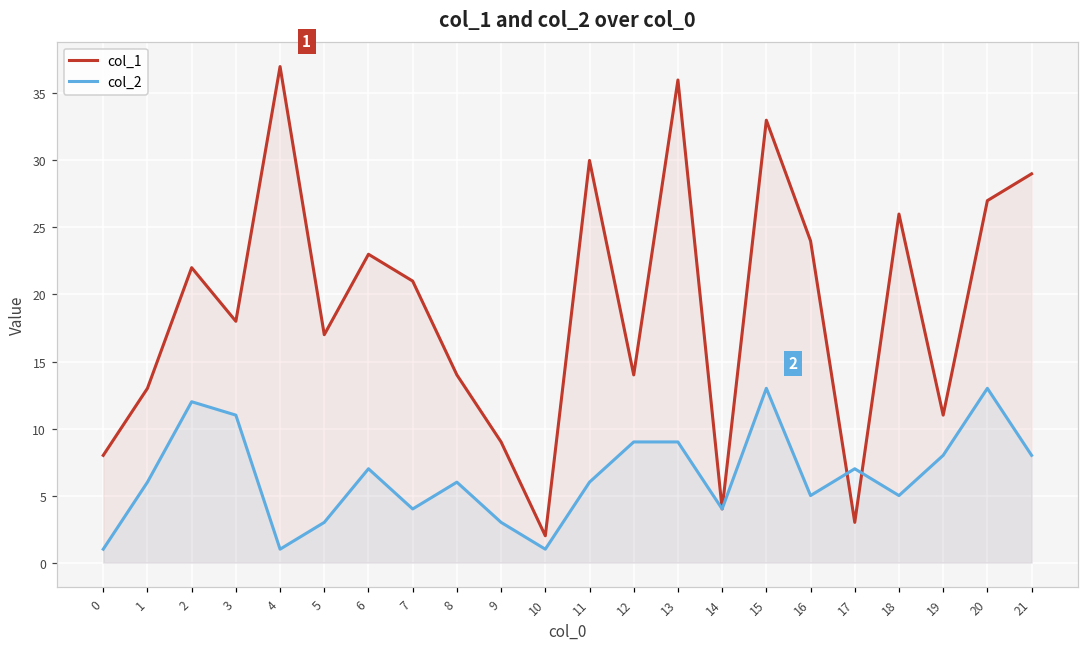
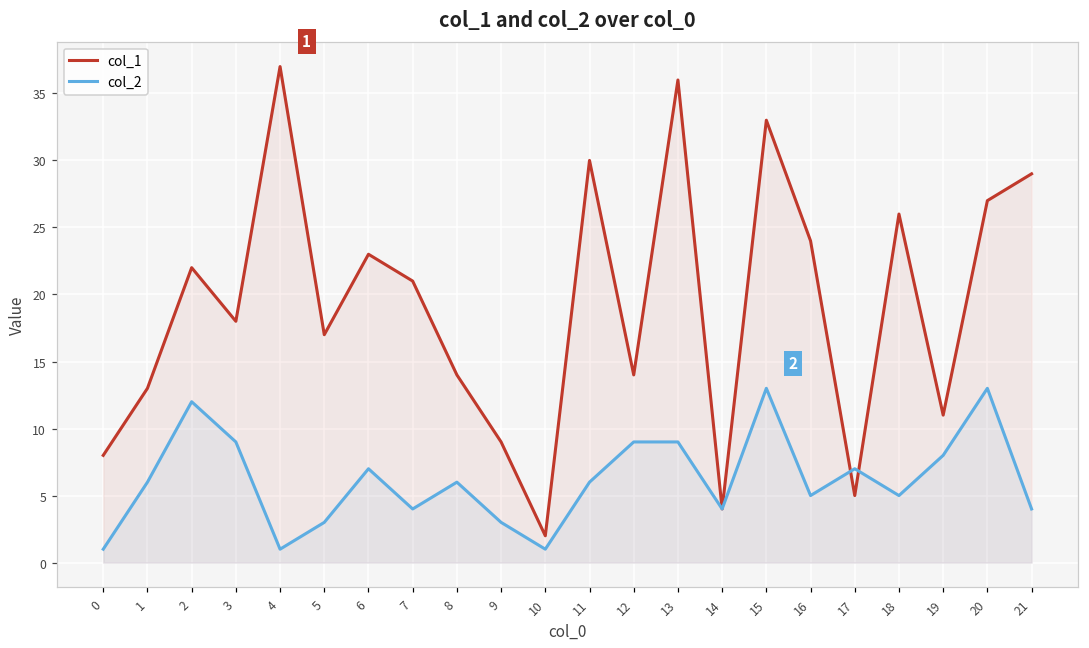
col_2, 3: 11 -> 9
col_1, 17: 3 -> 5
col_2, 21: 8 -> 4
